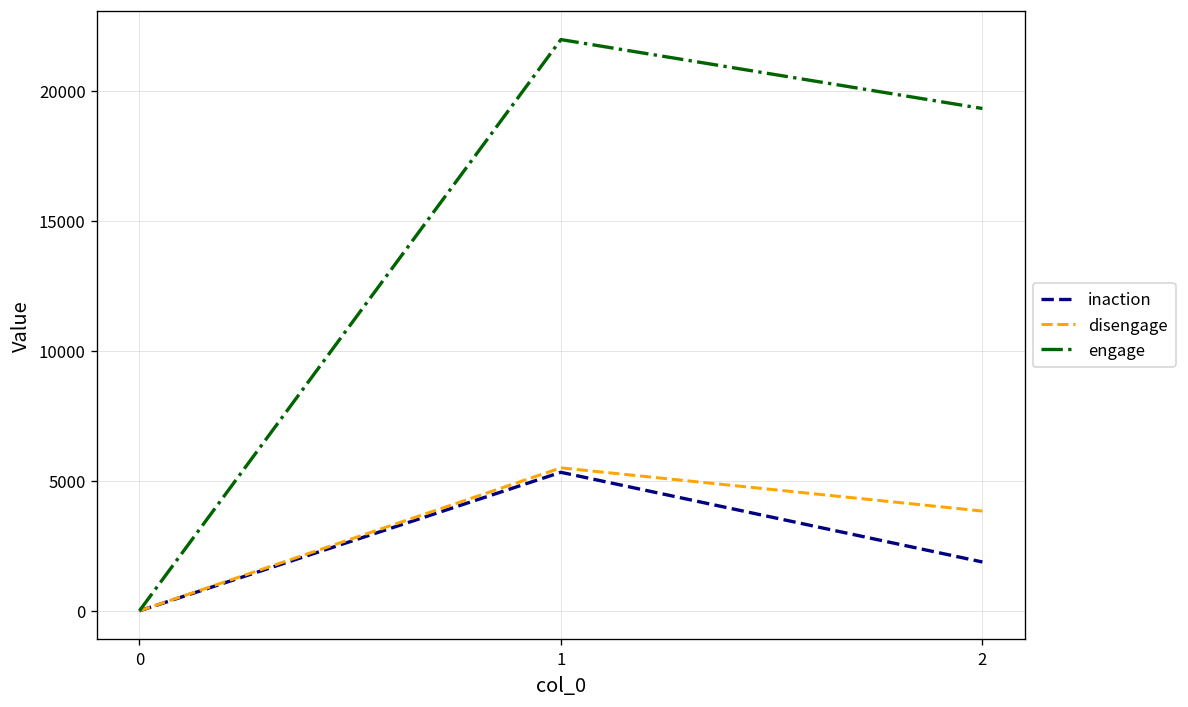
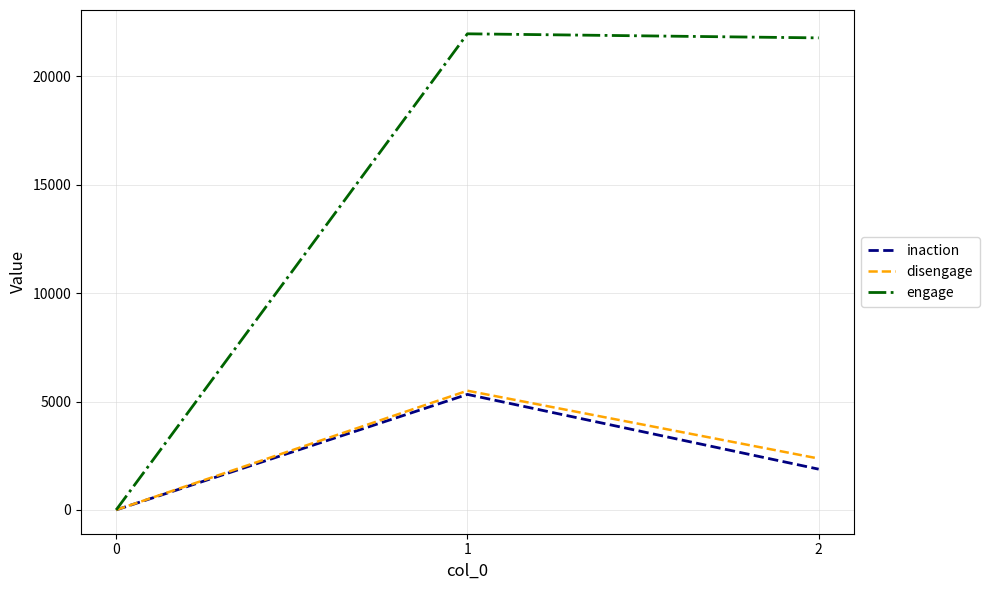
disengage, 2: 3800 -> 2400
engage, 2: 19300 -> 21800
